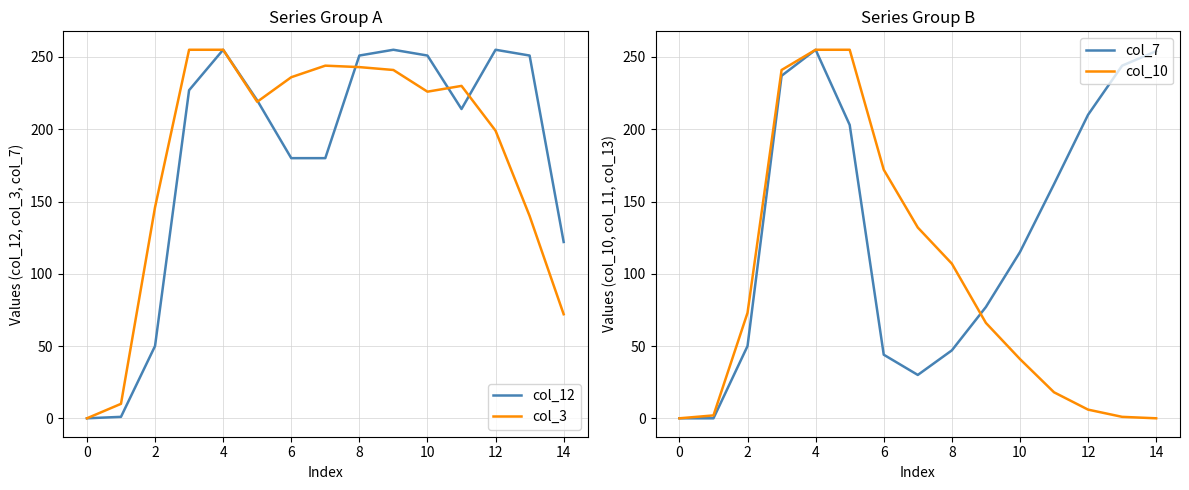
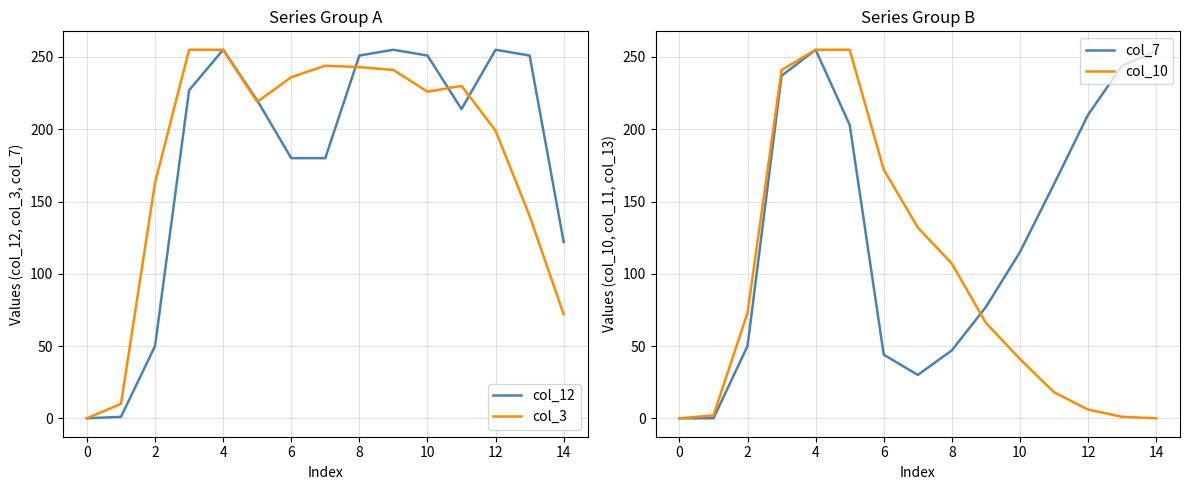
Series Group A, col_3, 2: 146 -> 163
